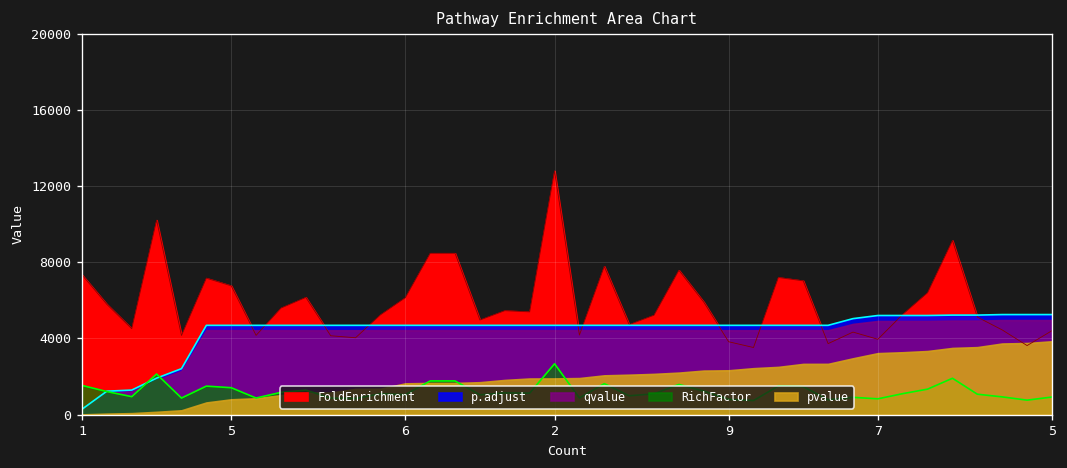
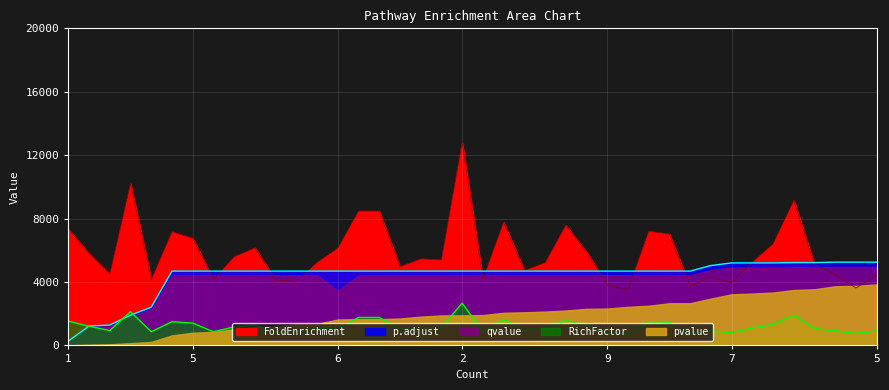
qvalue, 6: 4400 -> 3400
